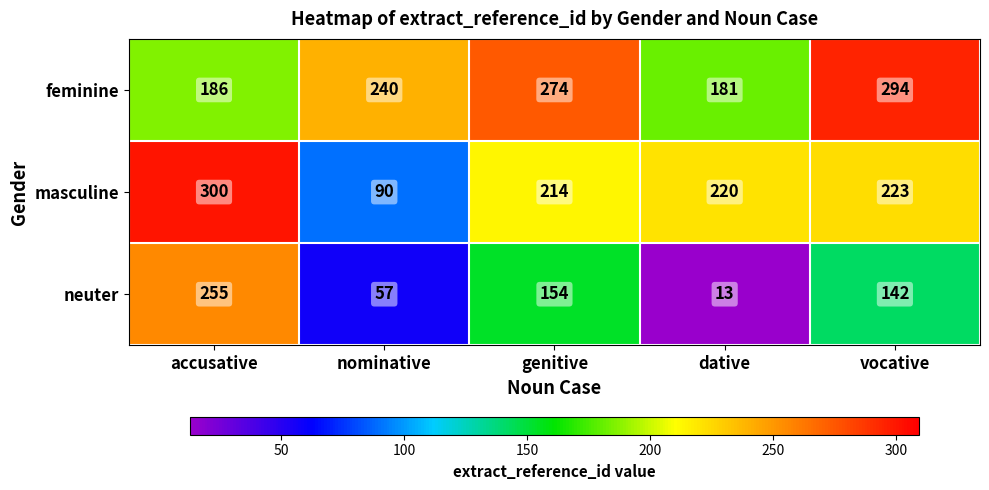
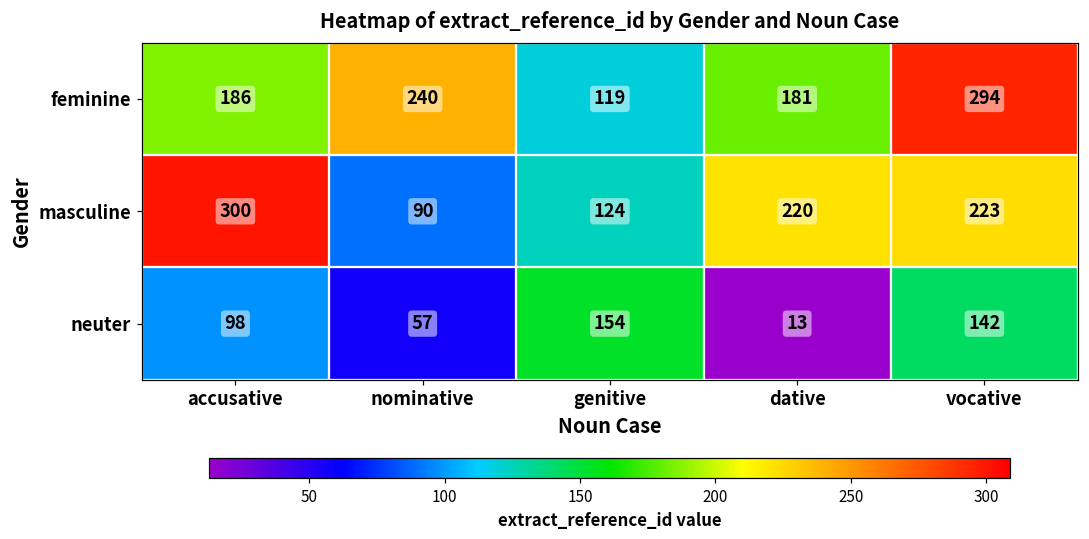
feminine, genitive: 274 -> 119
masculine, genitive: 214 -> 124
neuter, accusative: 255 -> 98
